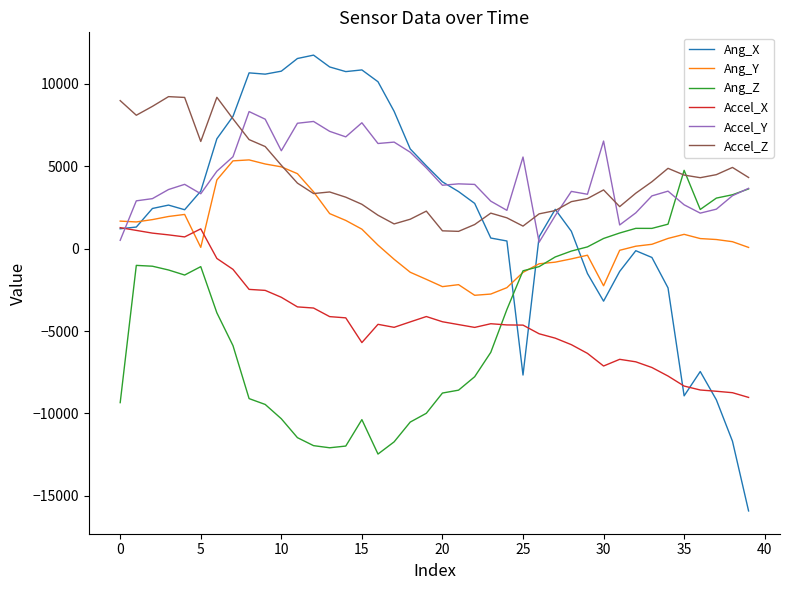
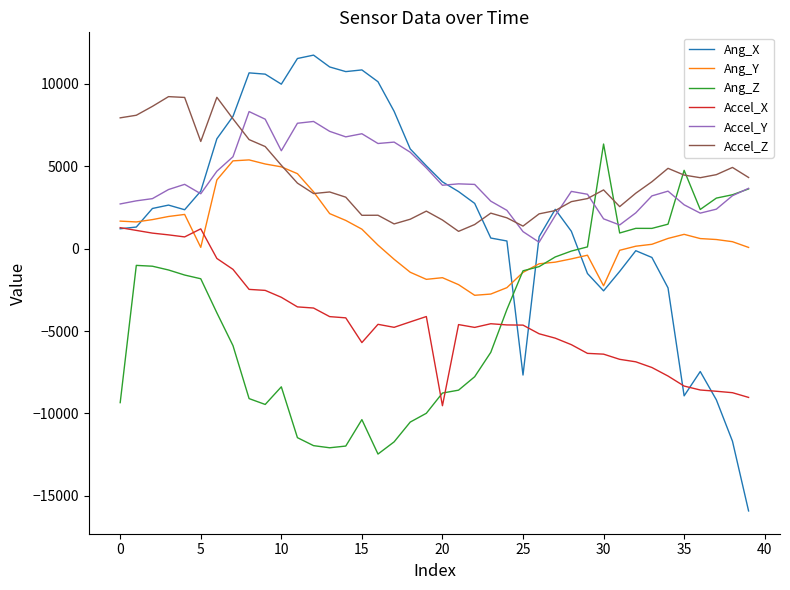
Accel_Y, 0: 500 -> 2700
Accel_Z, 0: 9000 -> 7900
Ang_Z, 5: -1100 -> -1800
Ang_X, 10: 10800 -> 10000
Ang_Z, 10: -10300 -> -8400
Accel_Y, 15: 7600 -> 7000
Accel_Z, 15: 2700 -> 2000
Ang_Y, 20: -2300 -> -1800
Accel_X, 20: -4400 -> -9500
Accel_Z, 20: 1100 -> 1700
Accel_Y, 25: 5500 -> 1000
Ang_X, 30: -3200 -> -2600
Ang_Z, 30: 600 -> 6300
Accel_X, 30: -7100 -> -6400
Accel_Y, 30: 6500 -> 1800
